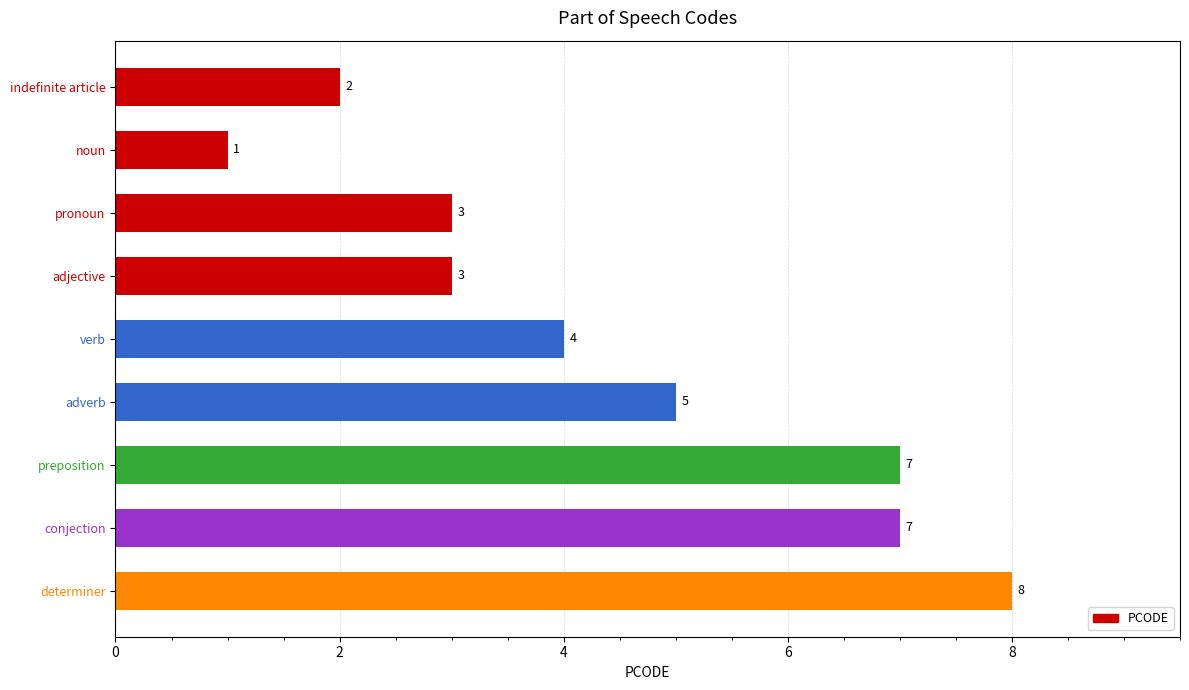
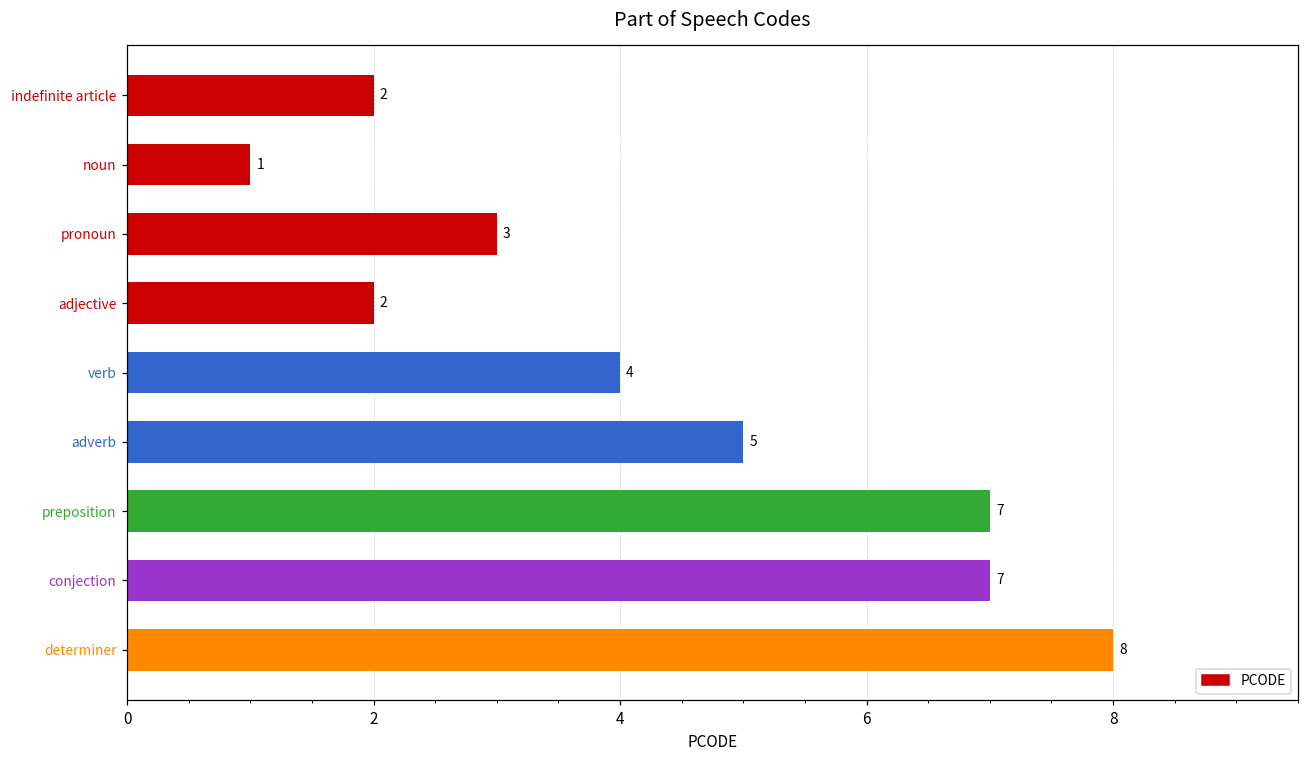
adjective: 3 -> 2
